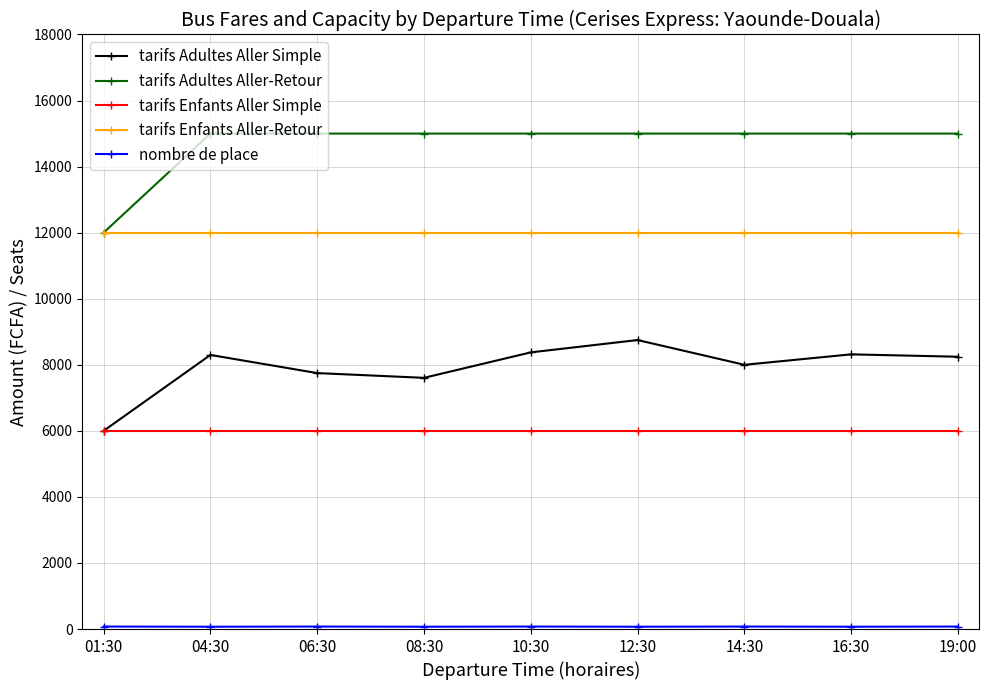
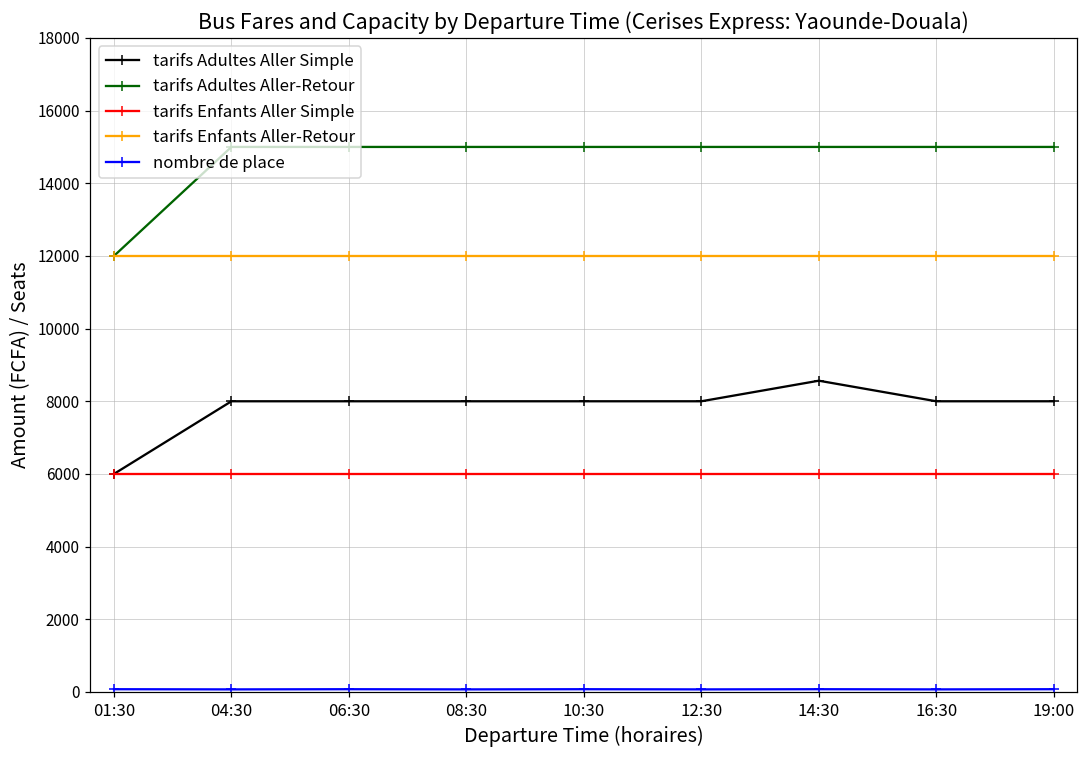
tarifs Adultes Aller Simple, 04:30: 8300 -> 8000
tarifs Adultes Aller Simple, 06:30: 7700 -> 8000
tarifs Adultes Aller Simple, 08:30: 7600 -> 8000
tarifs Adultes Aller Simple, 10:30: 8400 -> 8000
tarifs Adultes Aller Simple, 12:30: 8700 -> 8000
tarifs Adultes Aller Simple, 14:30: 8000 -> 8600
tarifs Adultes Aller Simple, 16:30: 8300 -> 8000
tarifs Adultes Aller Simple, 19:00: 8200 -> 8000
